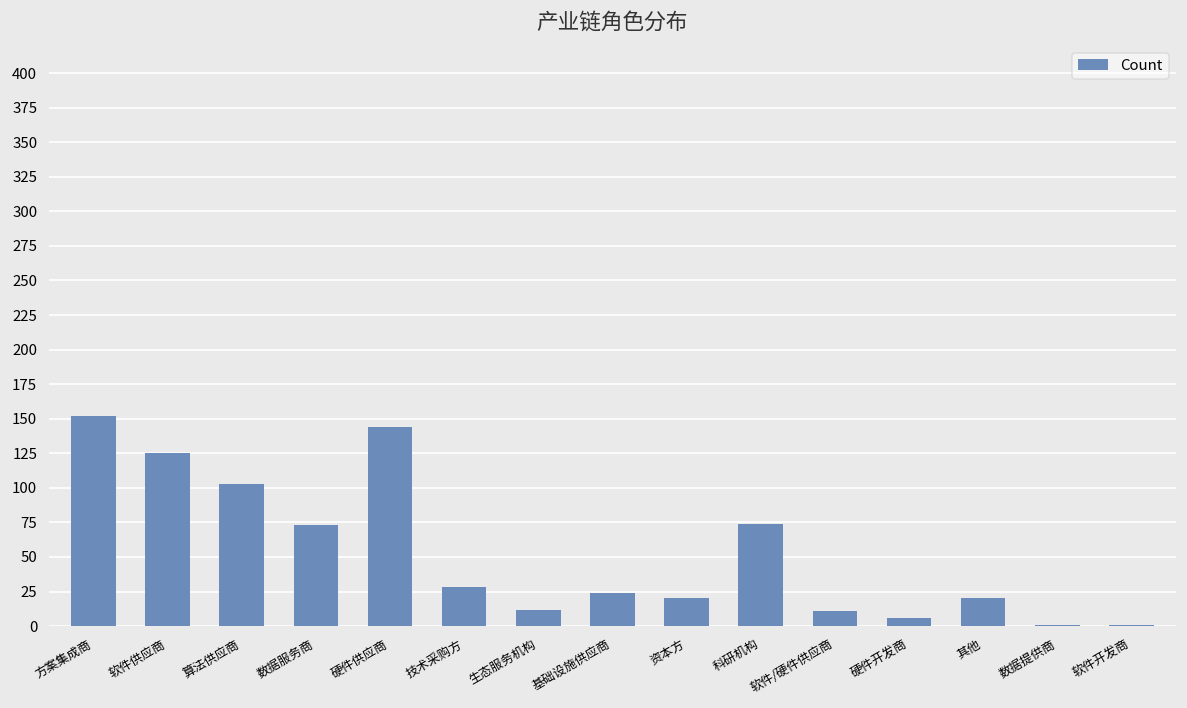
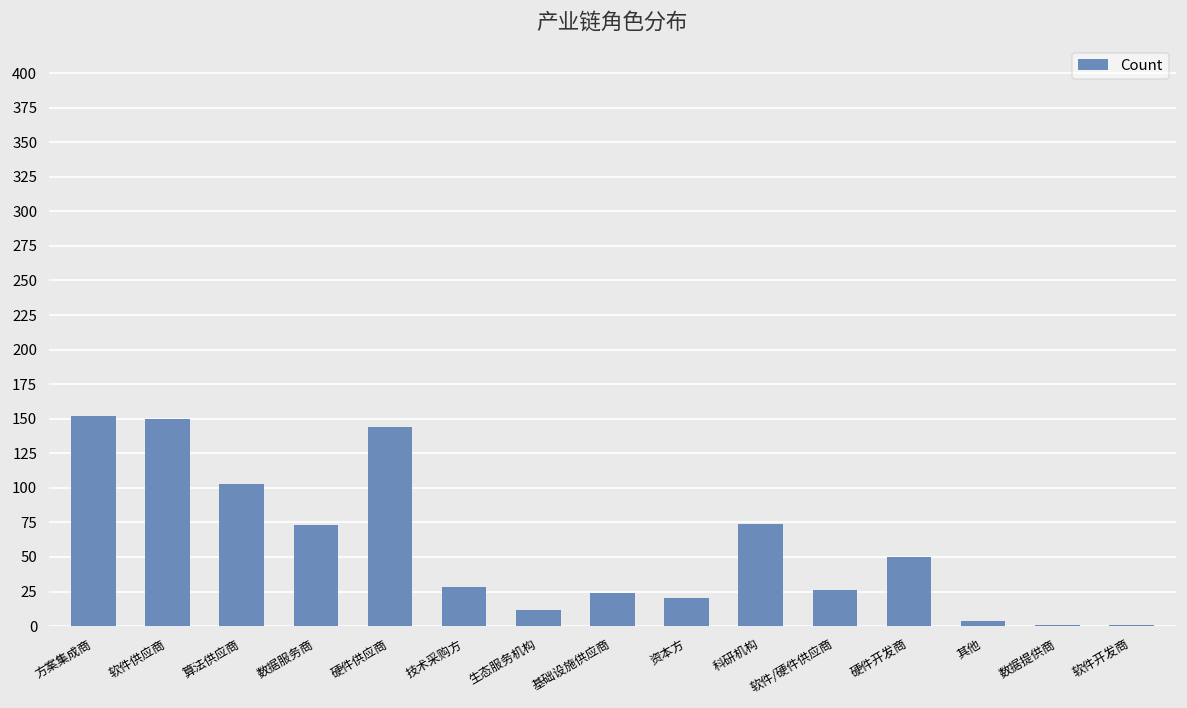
软件供应商: 125 -> 150
软件/硬件供应商: 11 -> 26
硬件开发商: 6 -> 50
其他: 20 -> 4
